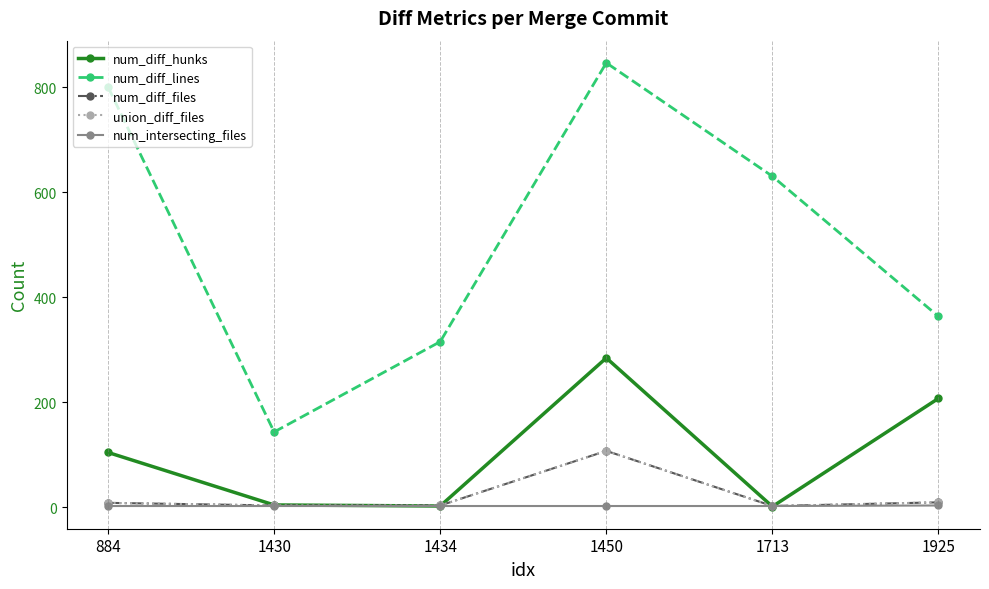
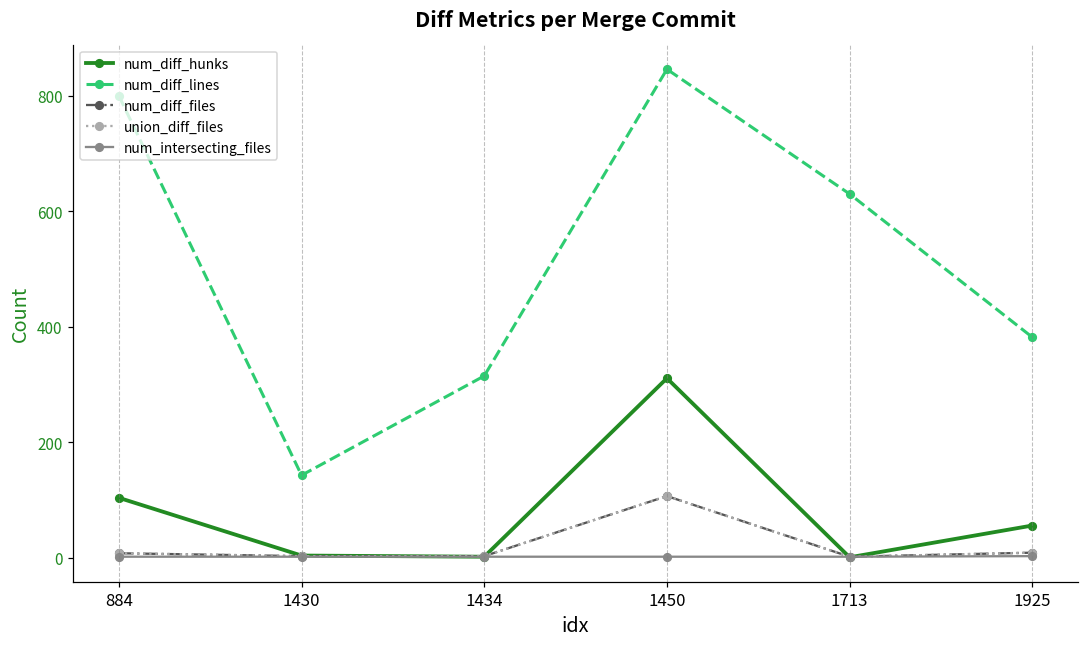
num_diff_hunks, 1450: 280 -> 310
num_diff_hunks, 1925: 210 -> 60
num_diff_lines, 1925: 360 -> 380
